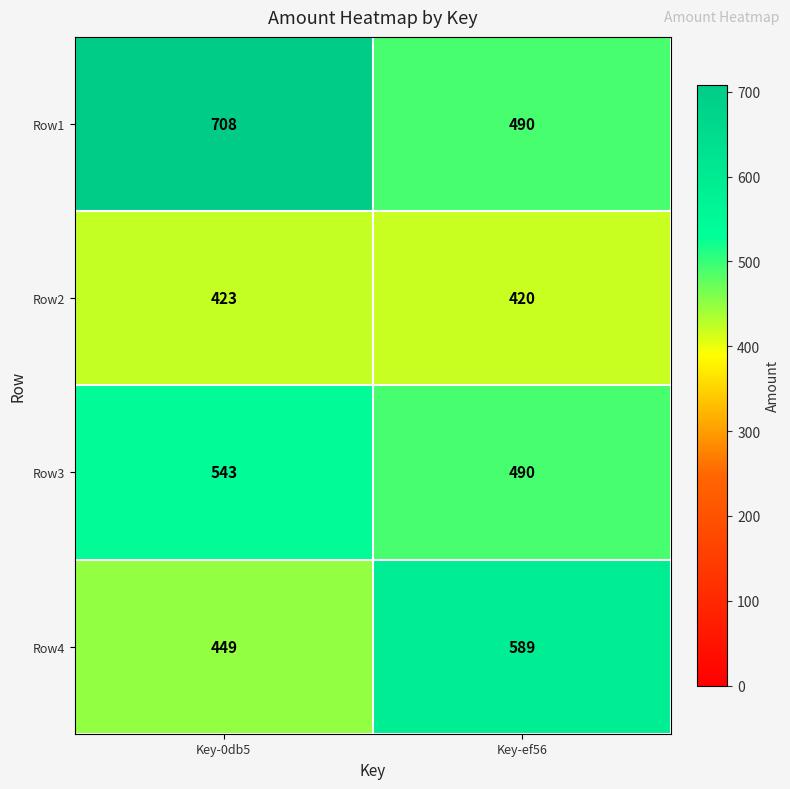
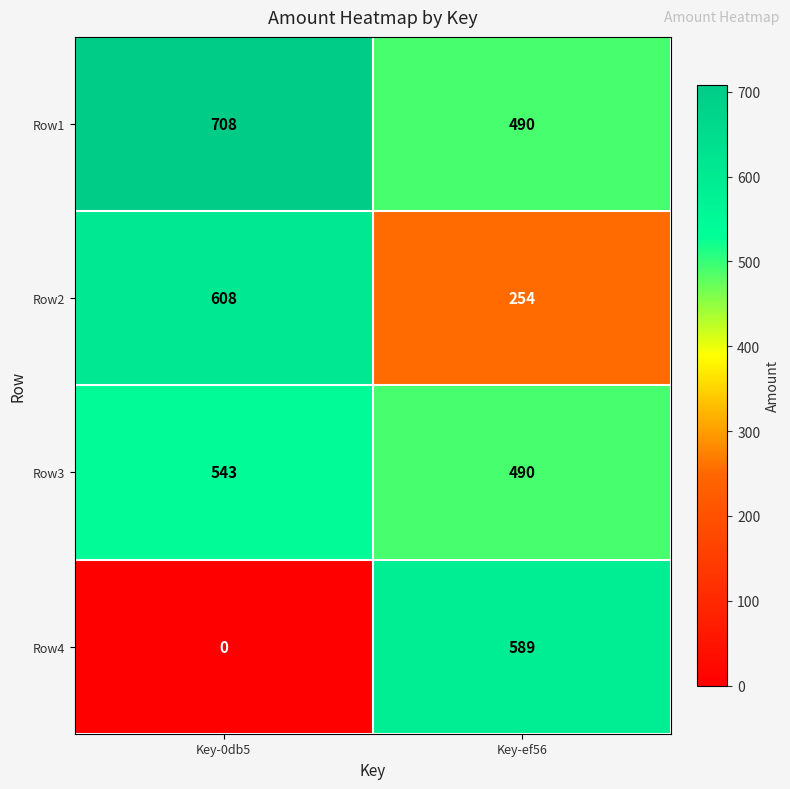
Row2, Key-0db5: 423 -> 608
Row2, Key-ef56: 420 -> 254
Row4, Key-0db5: 449 -> 0
